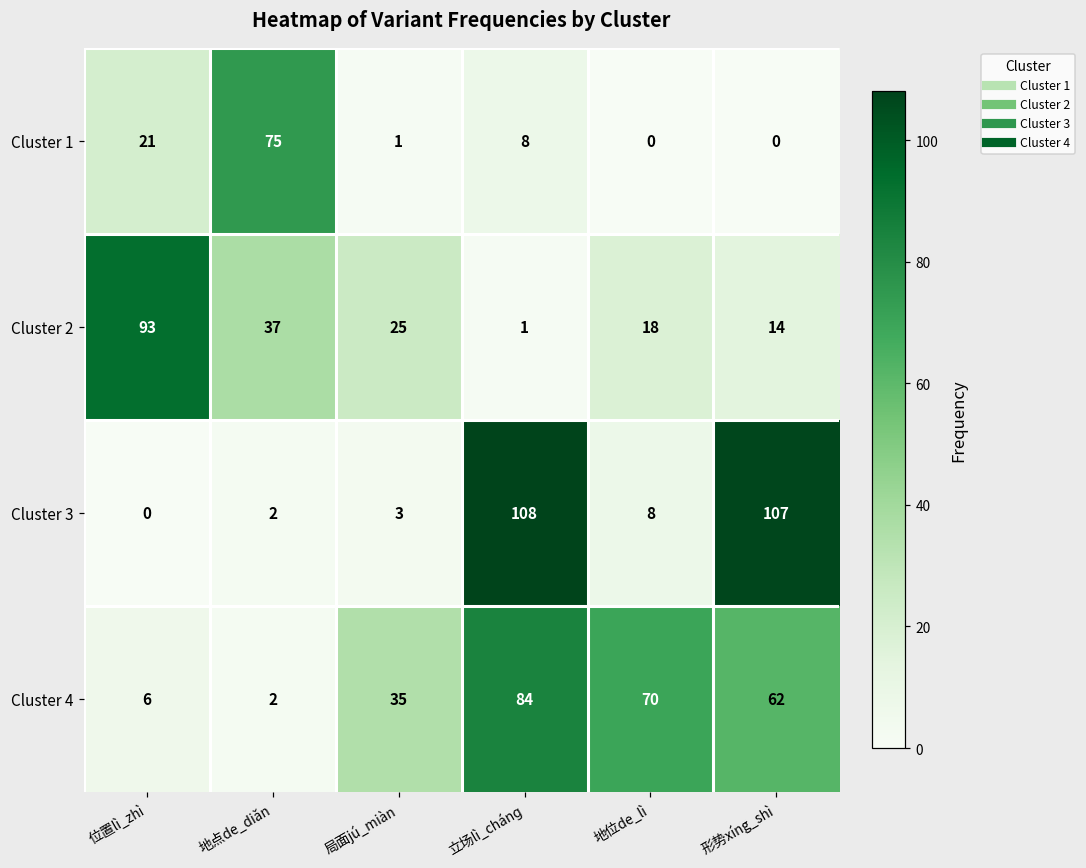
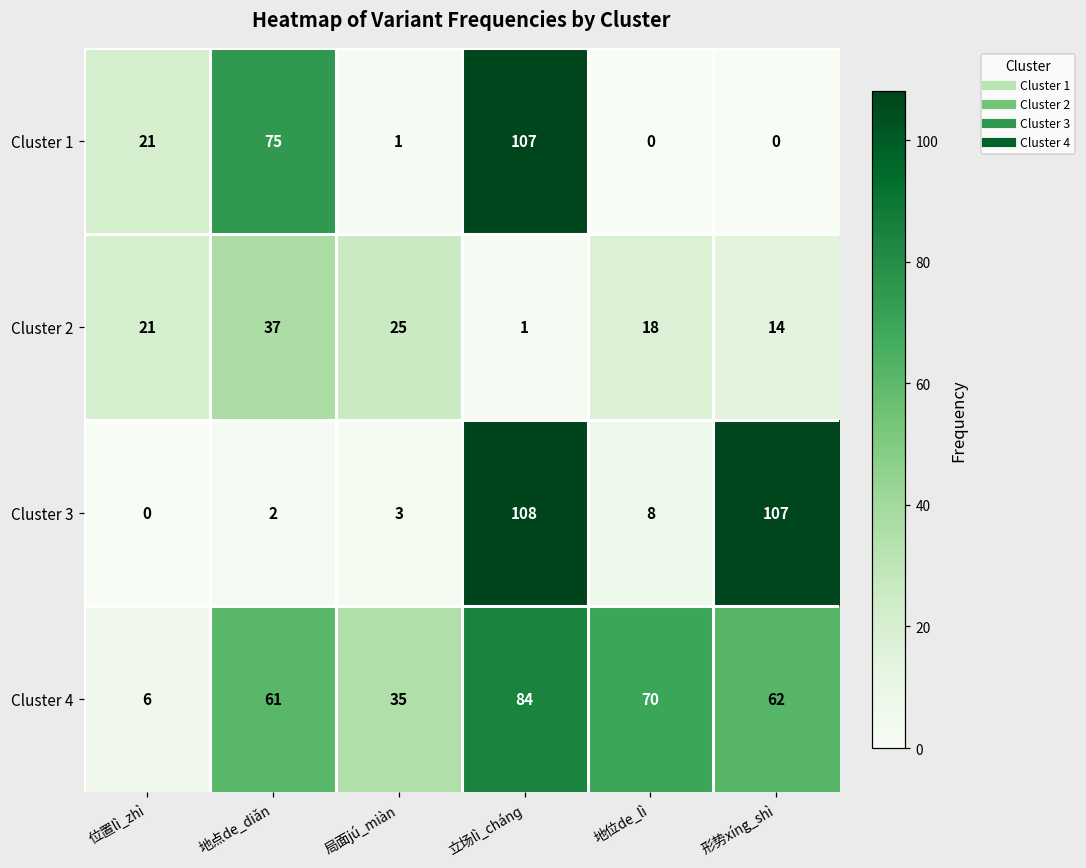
Cluster 1, 立场lì_chánɡ: 8 -> 107
Cluster 2, 位置lì_zhì: 93 -> 21
Cluster 4, 地点de_diǎn: 2 -> 61
